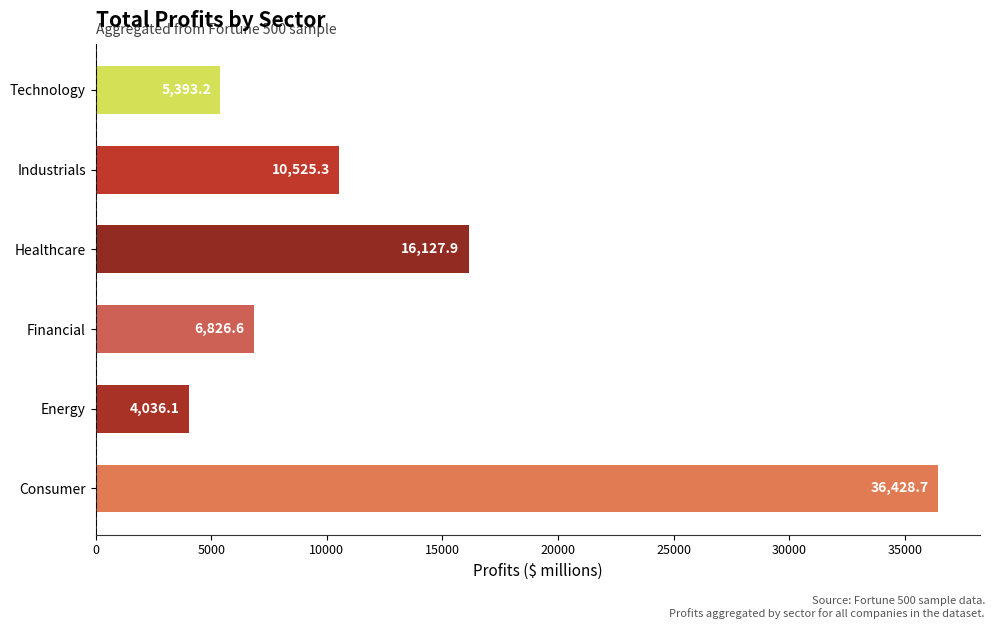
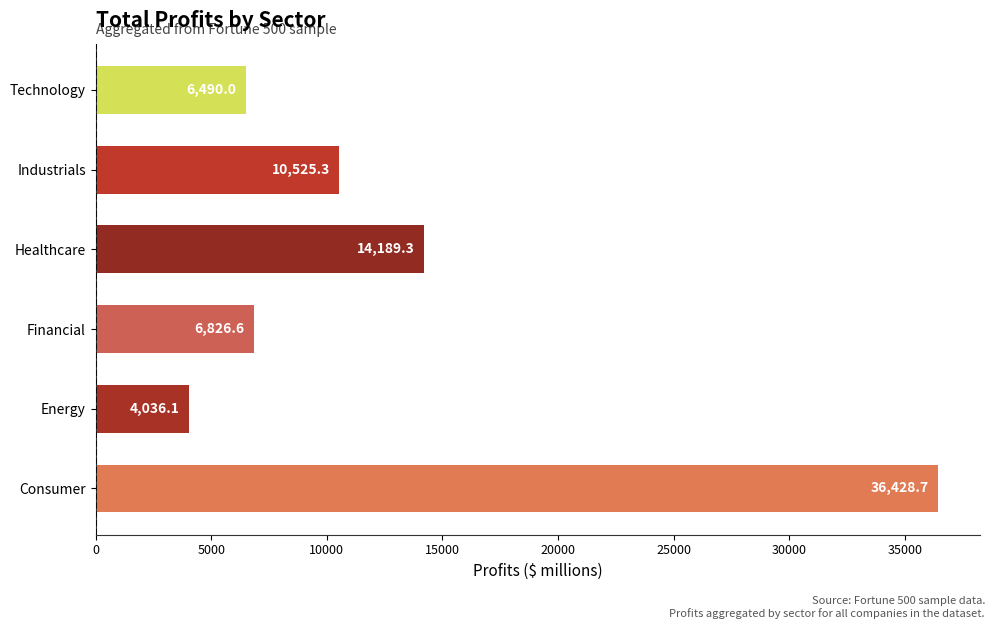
Technology: 5,393.2 -> 6,490.0
Healthcare: 16,127.9 -> 14,189.3
